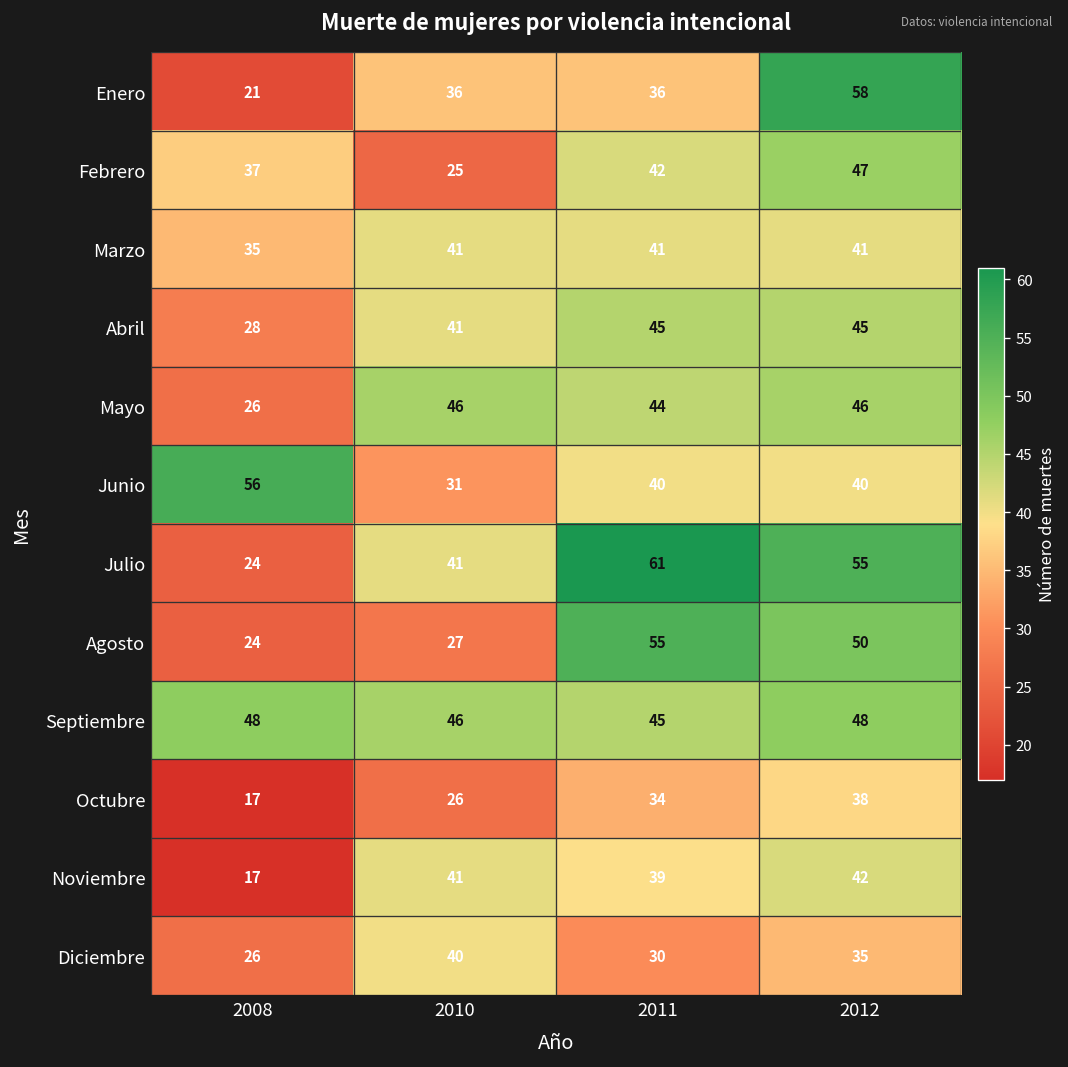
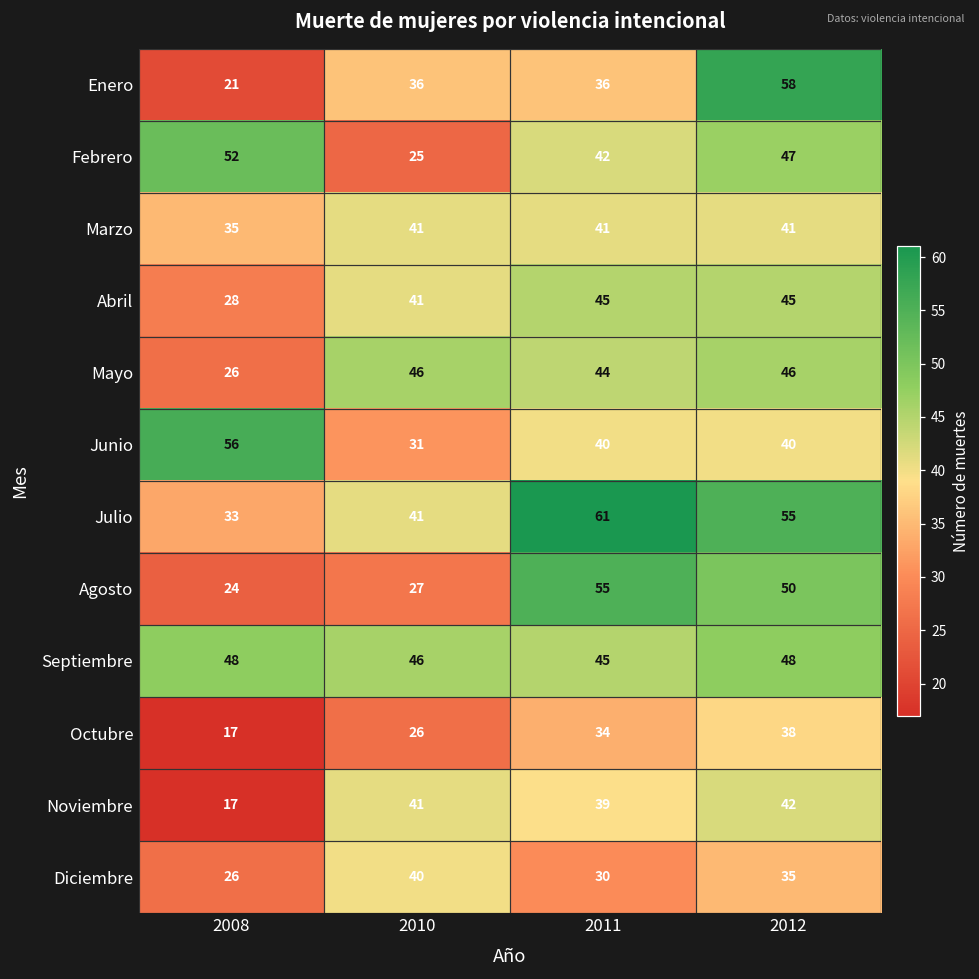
Febrero, 2008: 37 -> 52
Julio, 2008: 24 -> 33
